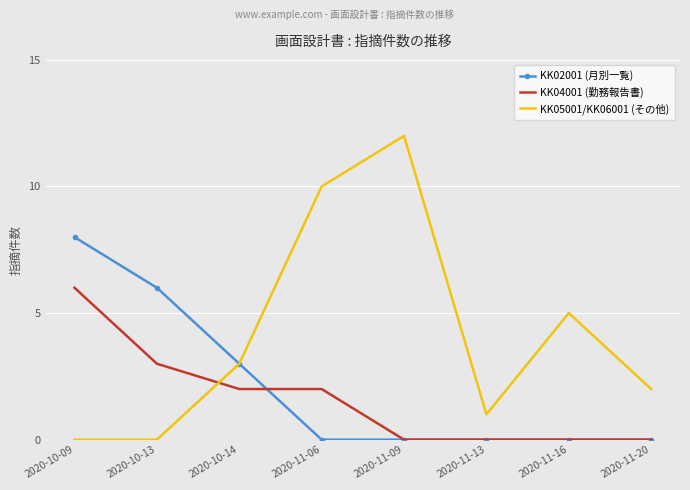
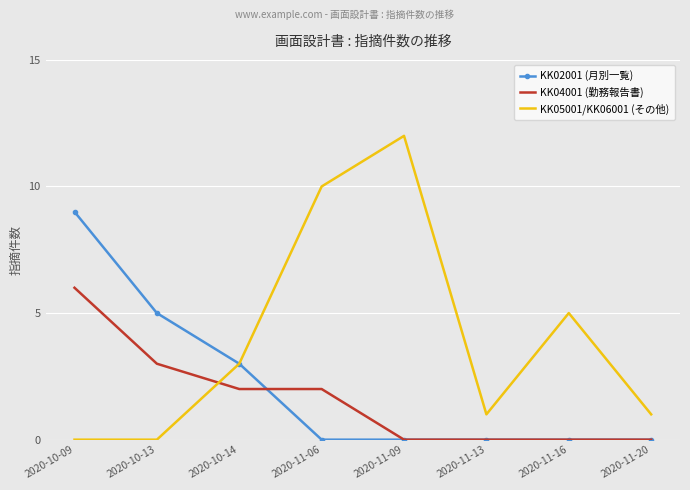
KK02001 (月別一覧), 2020-10-09: 8 -> 9
KK02001 (月別一覧), 2020-10-13: 6 -> 5
KK05001/KK06001 (その他), 2020-11-20: 2 -> 1
